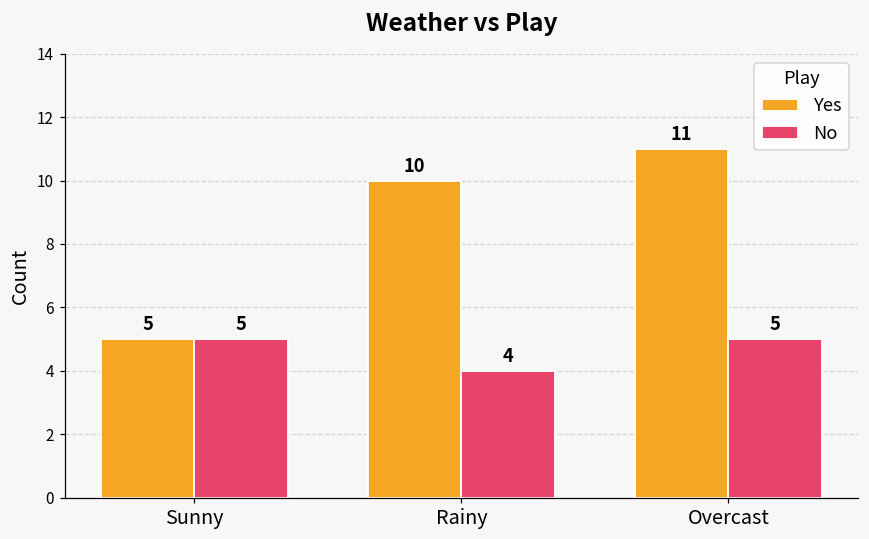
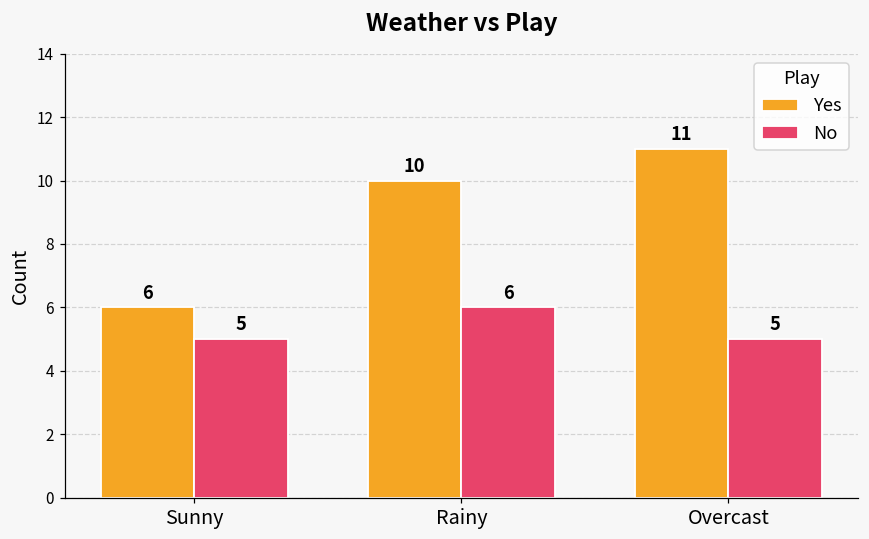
Yes, Sunny: 5 -> 6
No, Rainy: 4 -> 6
